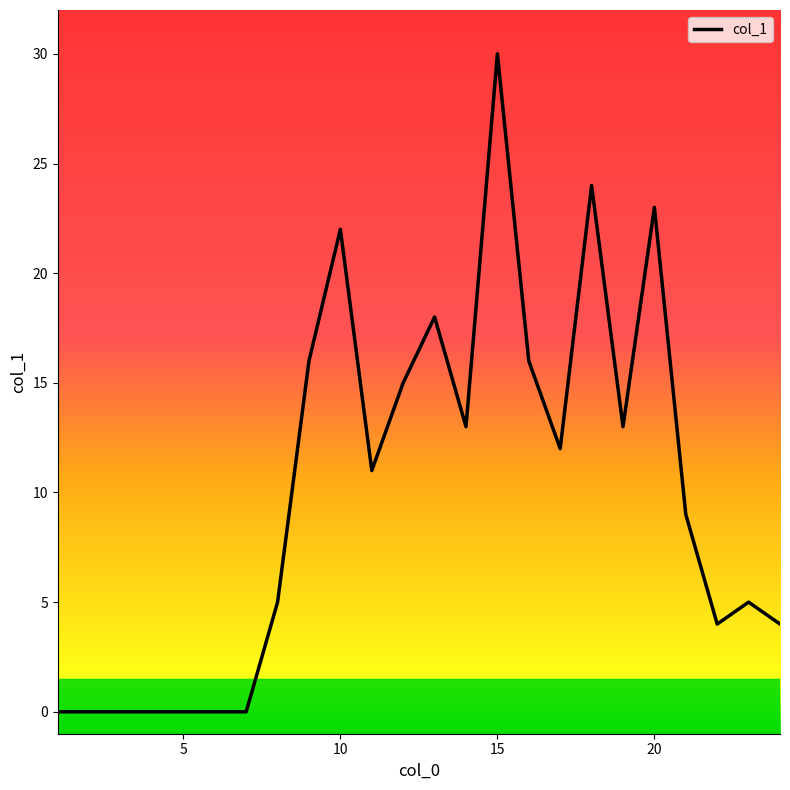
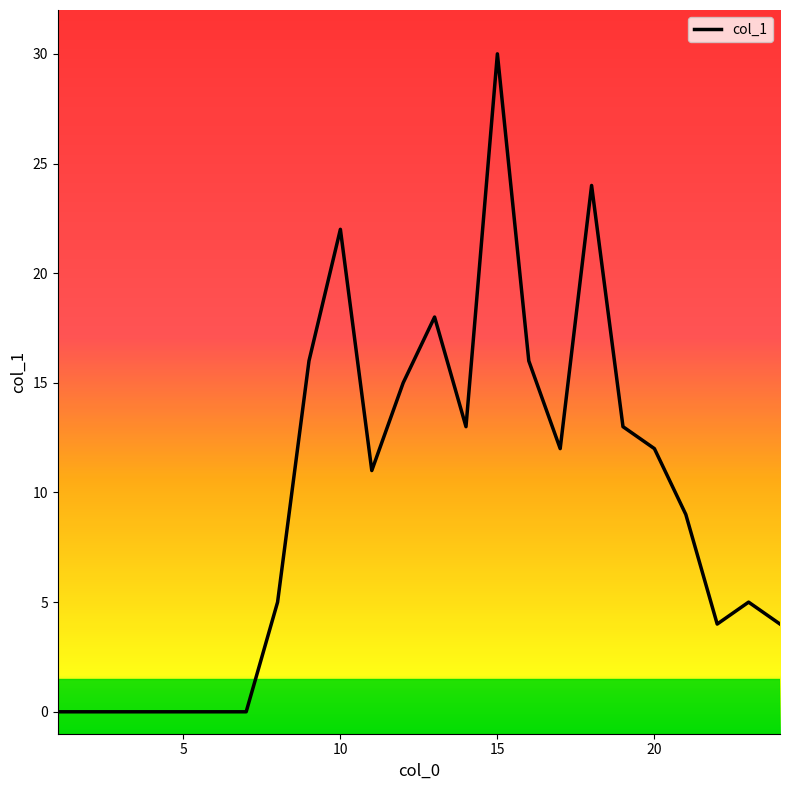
20: 23 -> 12
